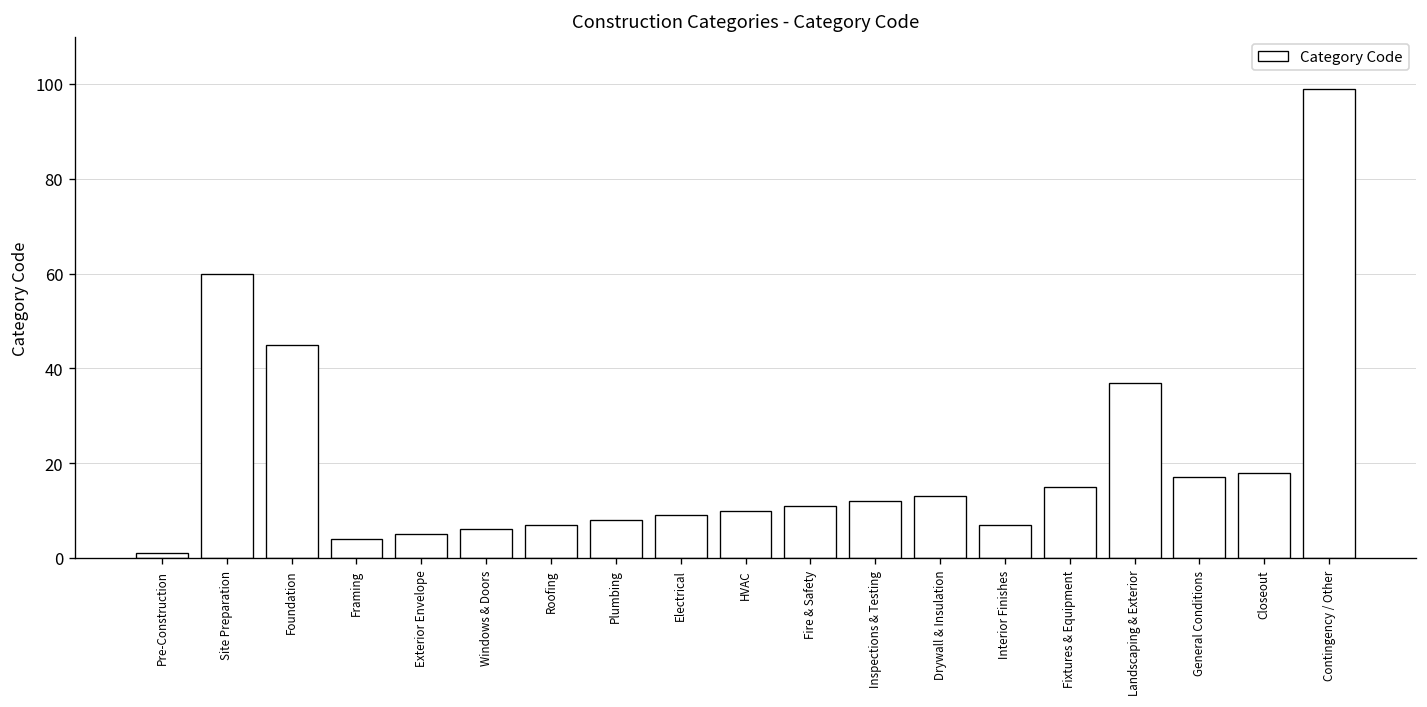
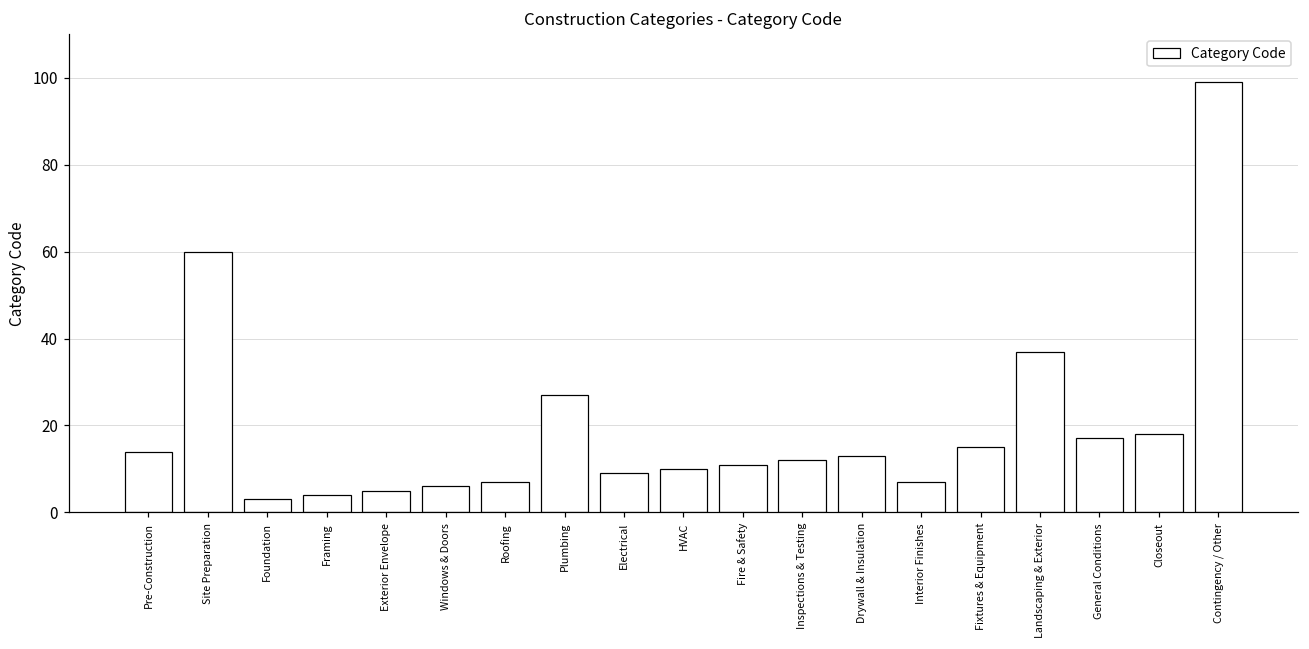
Pre-Construction: 1 -> 14
Foundation: 45 -> 3
Plumbing: 8 -> 27
